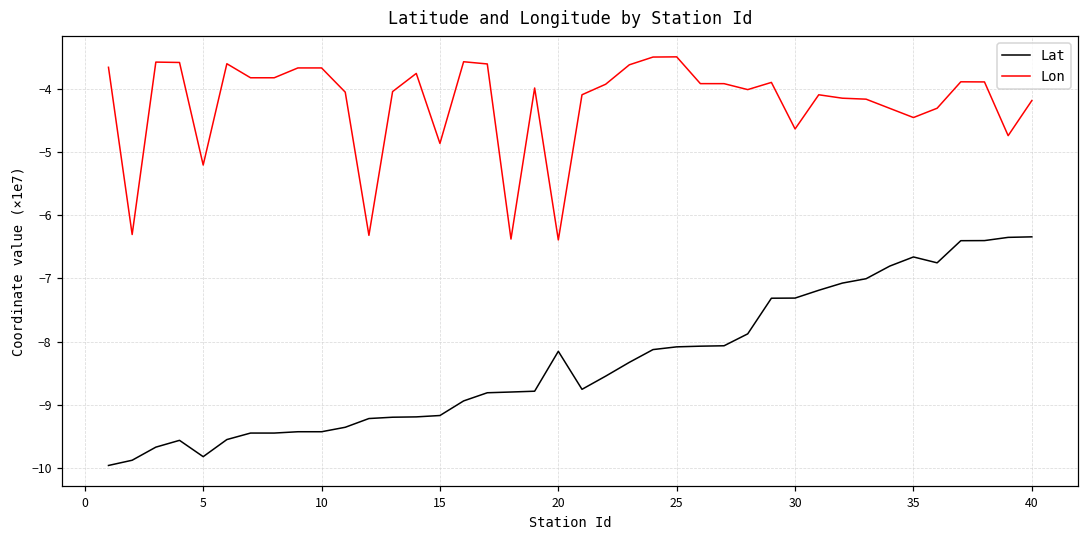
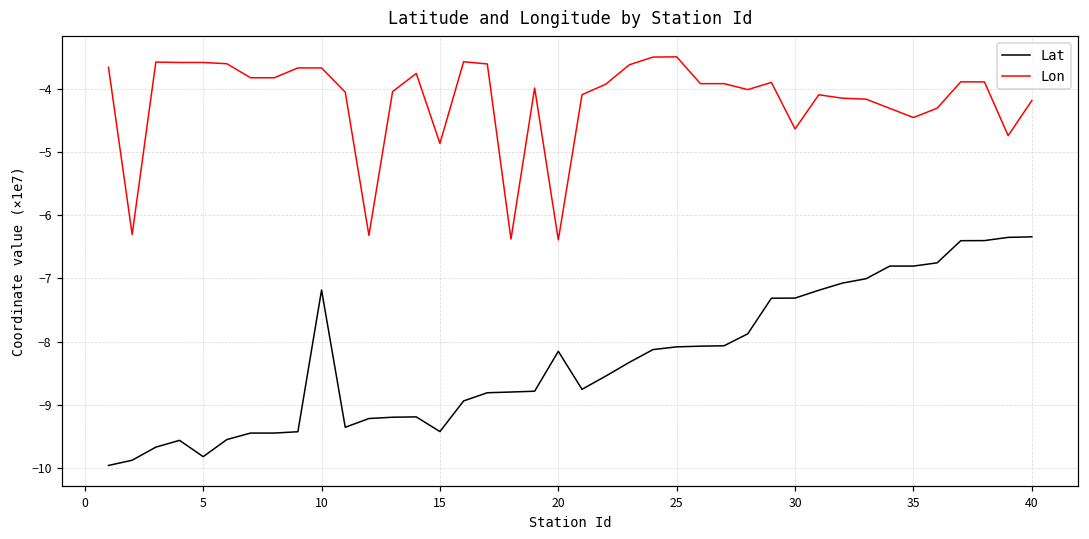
Lon, 5: -5.2 -> -3.6
Lat, 10: -9.4 -> -7.2
Lat, 15: -9.2 -> -9.4
Lat, 35: -6.7 -> -6.8
